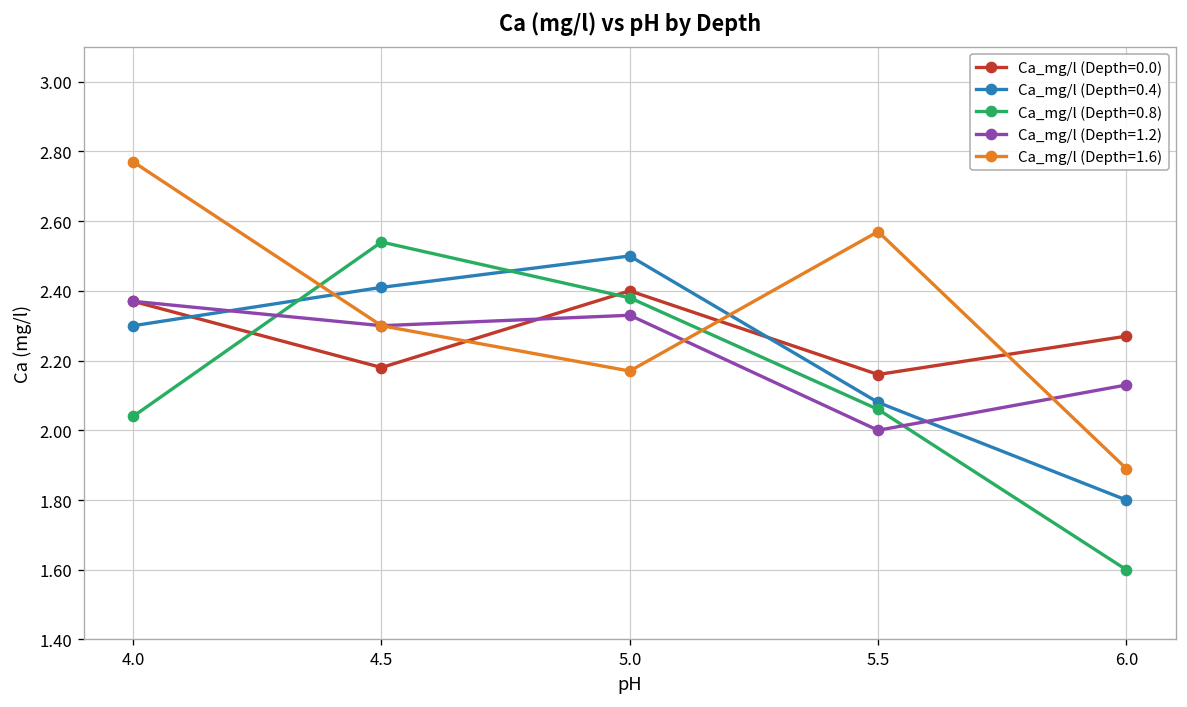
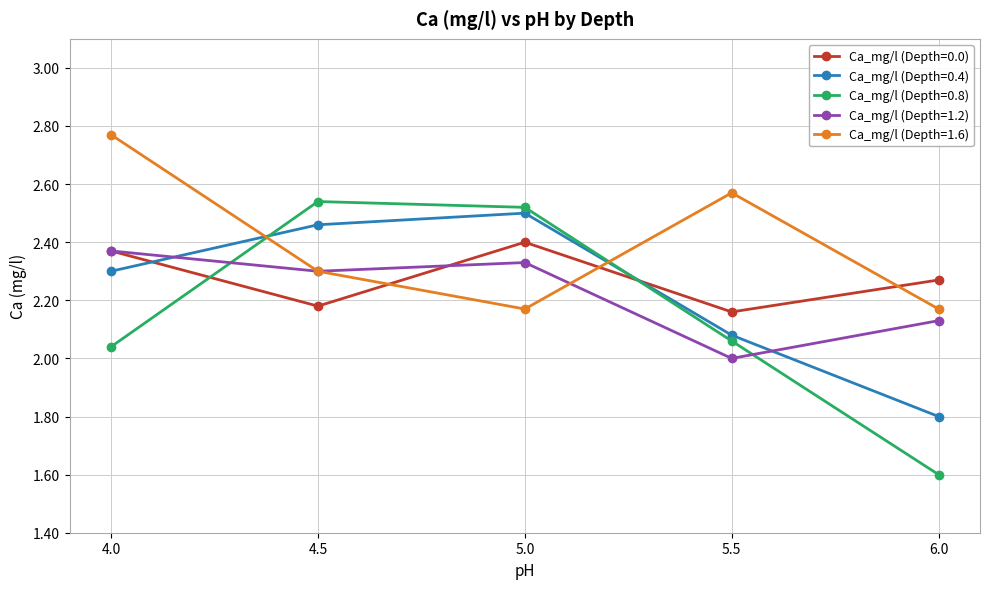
Ca_mg/l (Depth=0.4), 4.5: 2.41 -> 2.46
Ca_mg/l (Depth=0.8), 5.0: 2.38 -> 2.52
Ca_mg/l (Depth=1.6), 6.0: 1.89 -> 2.17
